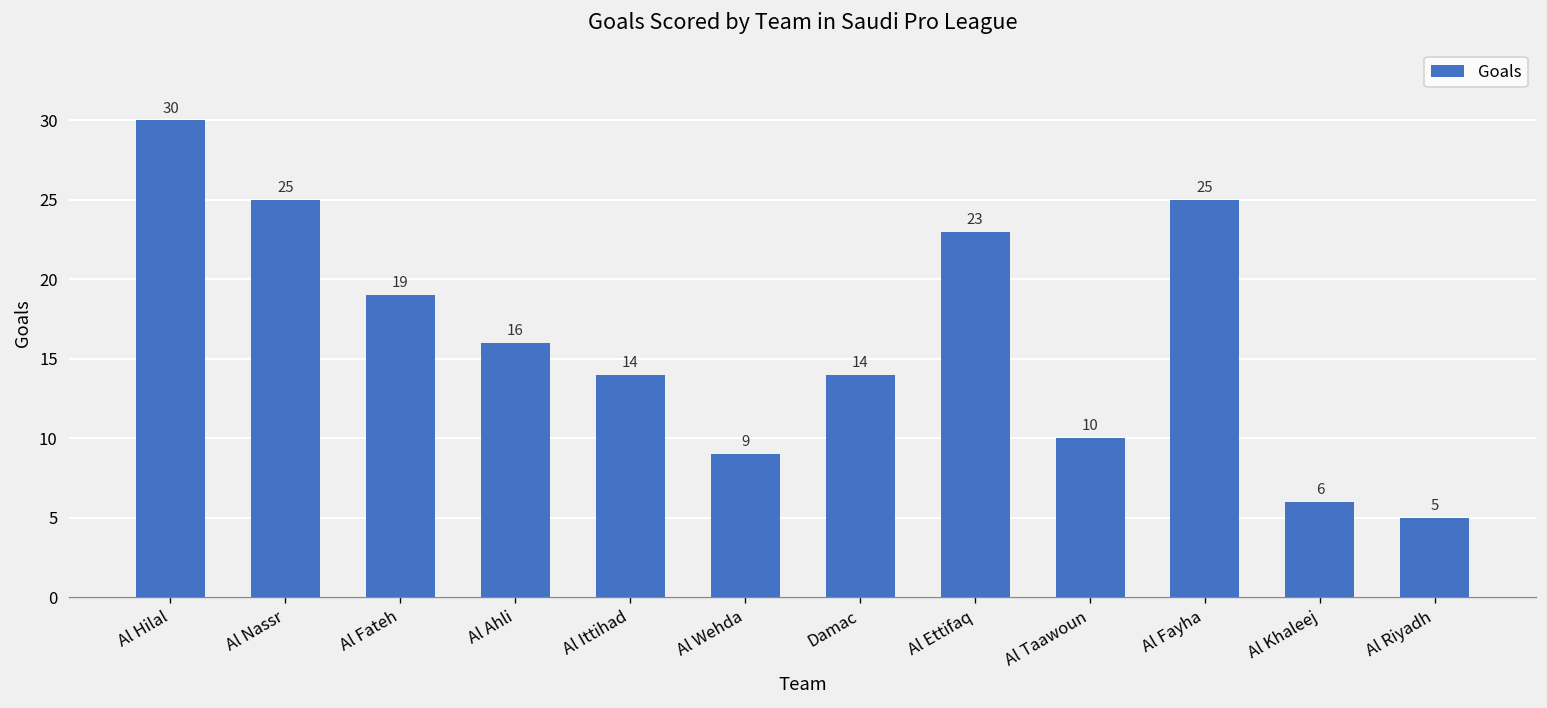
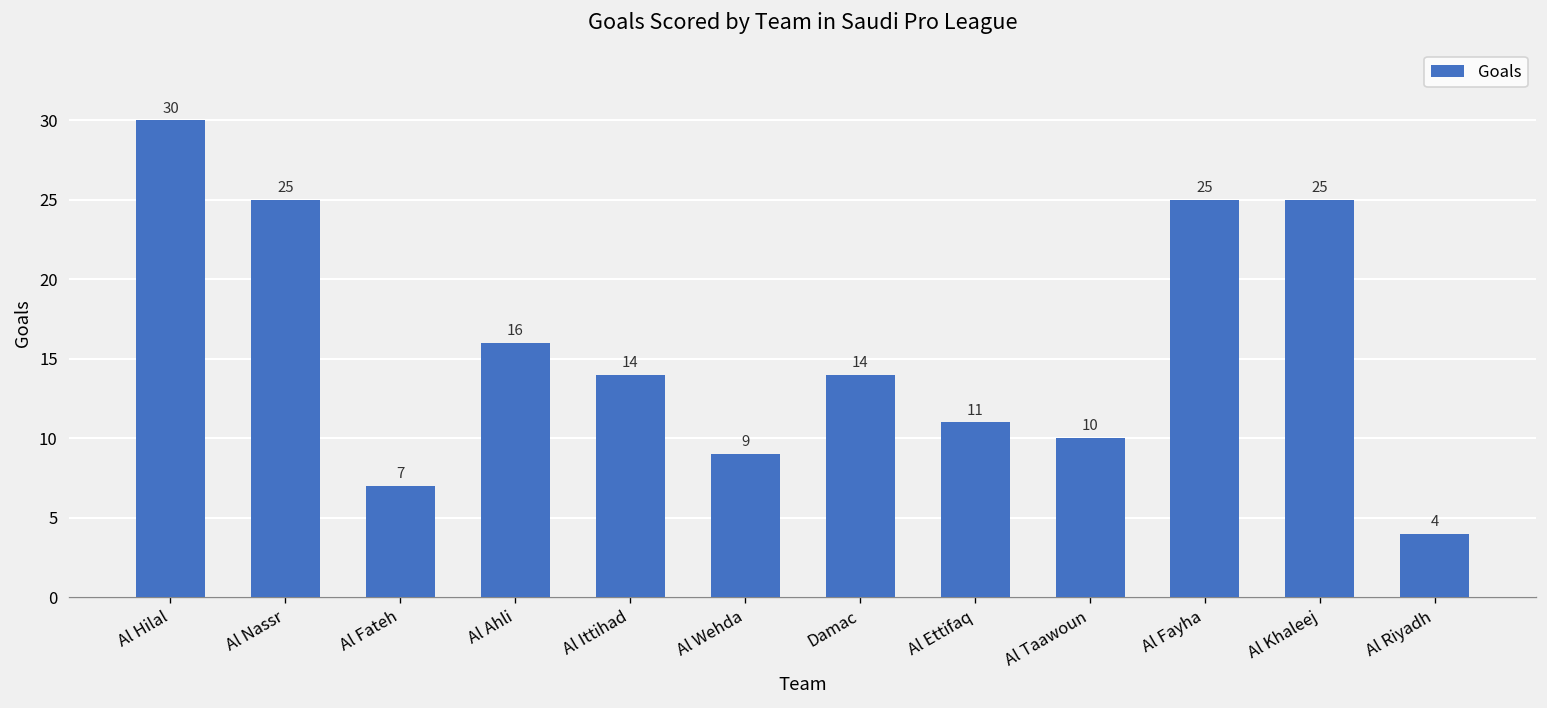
Al Fateh: 19 -> 7
Al Ettifaq: 23 -> 11
Al Khaleej: 6 -> 25
Al Riyadh: 5 -> 4
